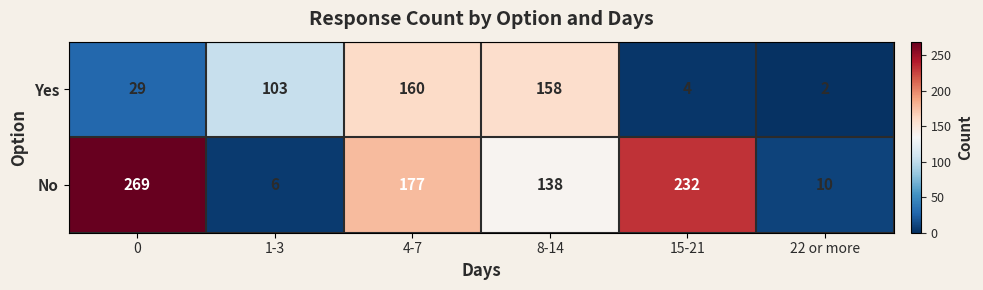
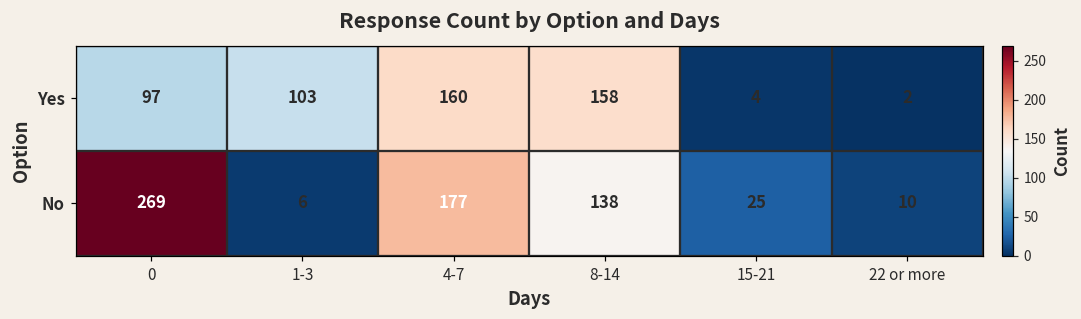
Yes, 0: 29 -> 97
No, 15-21: 232 -> 25
